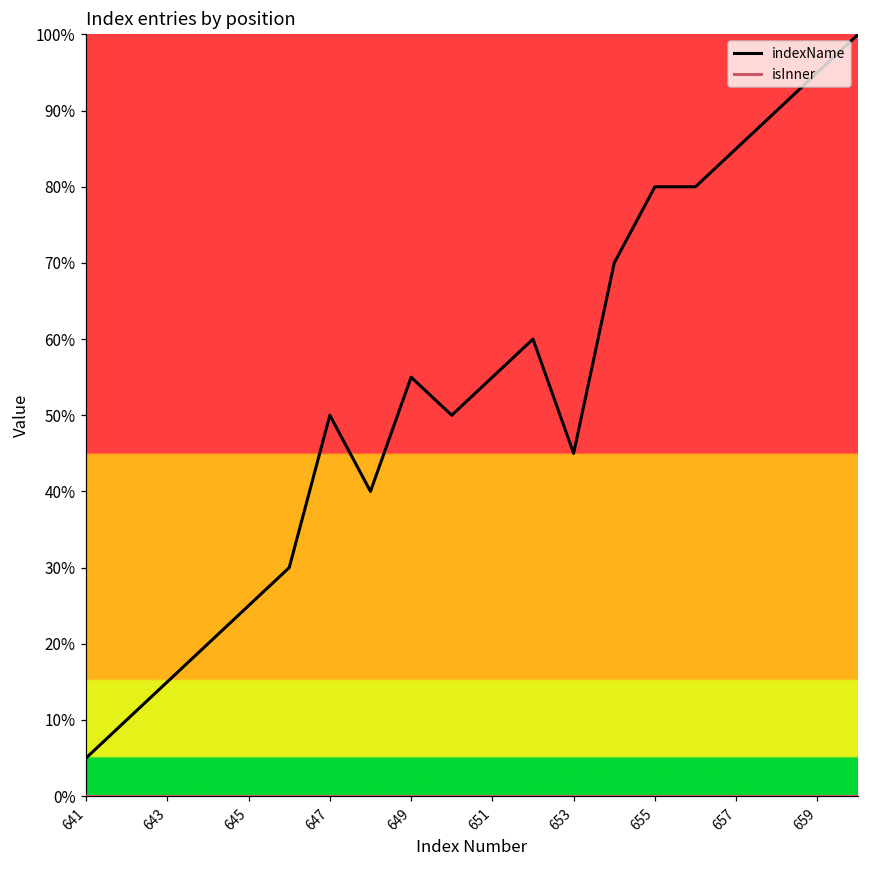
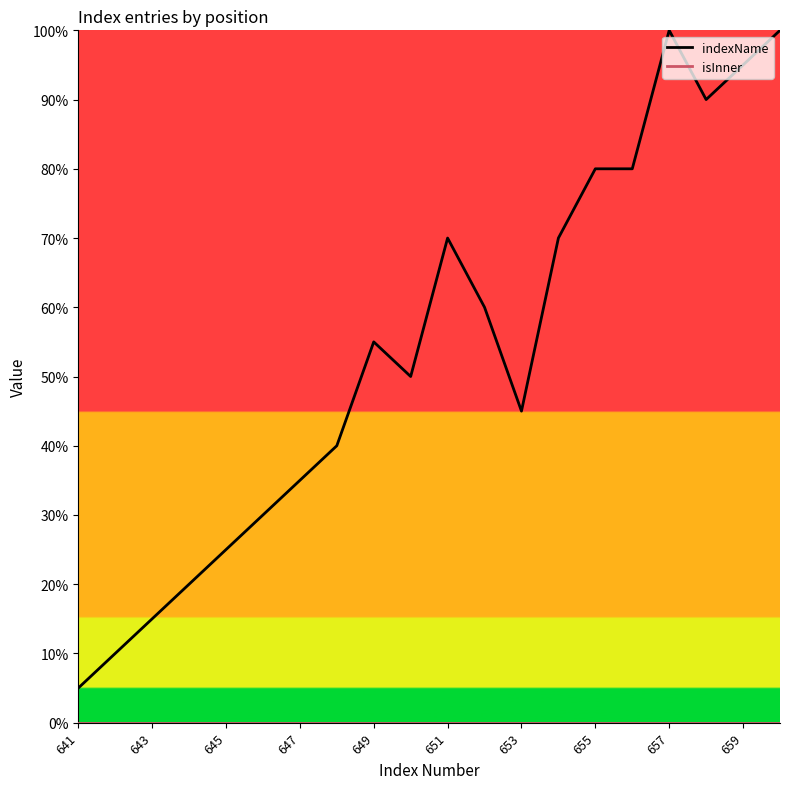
indexName, 647: 50% -> 35%
indexName, 651: 55% -> 70%
indexName, 657: 85% -> 100%
